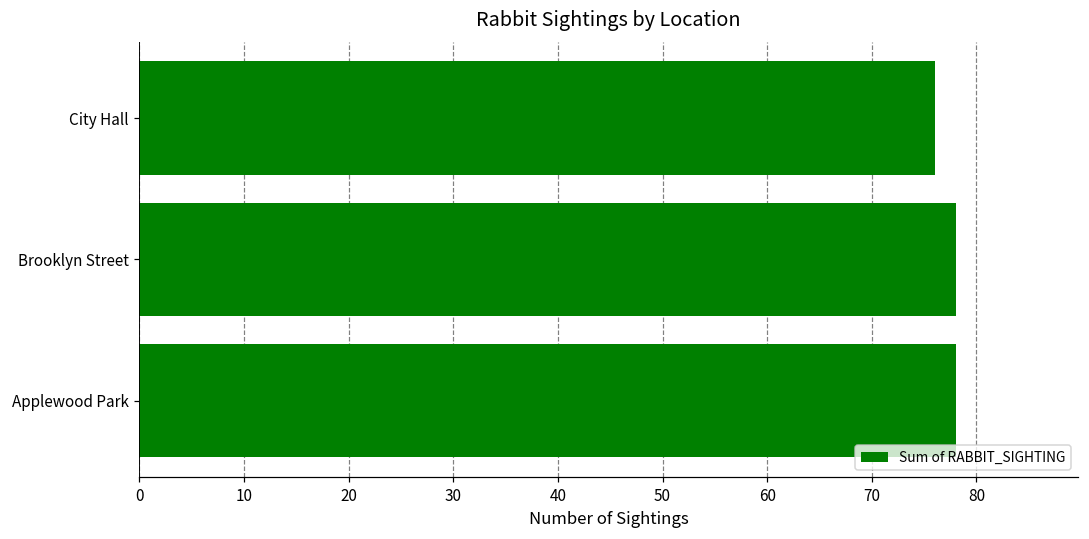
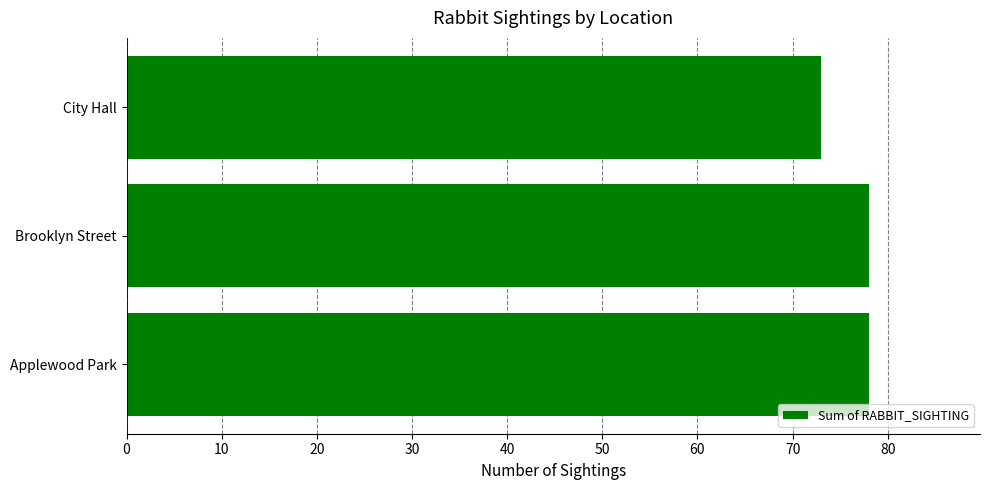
City Hall: 76 -> 73
